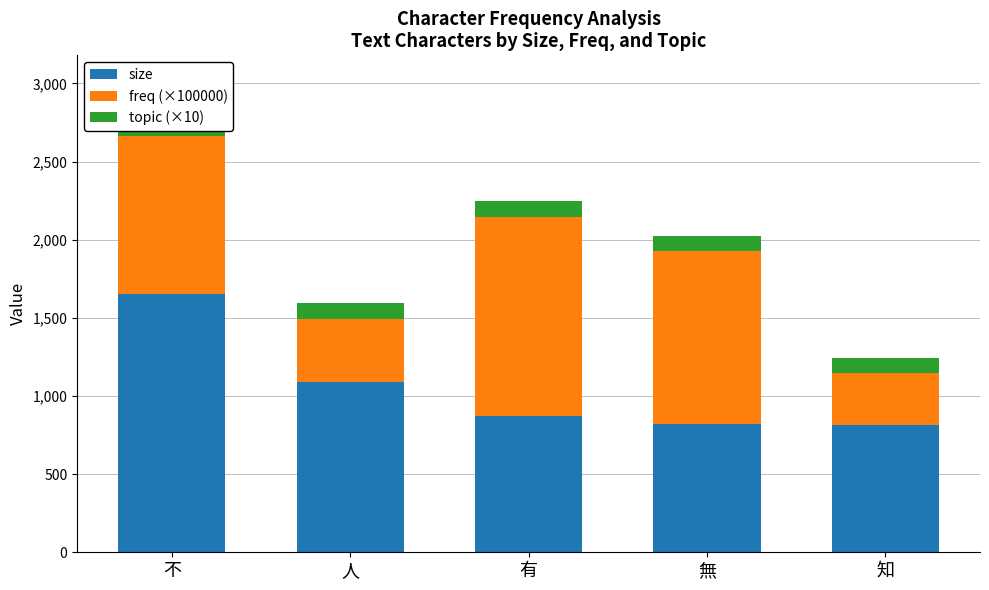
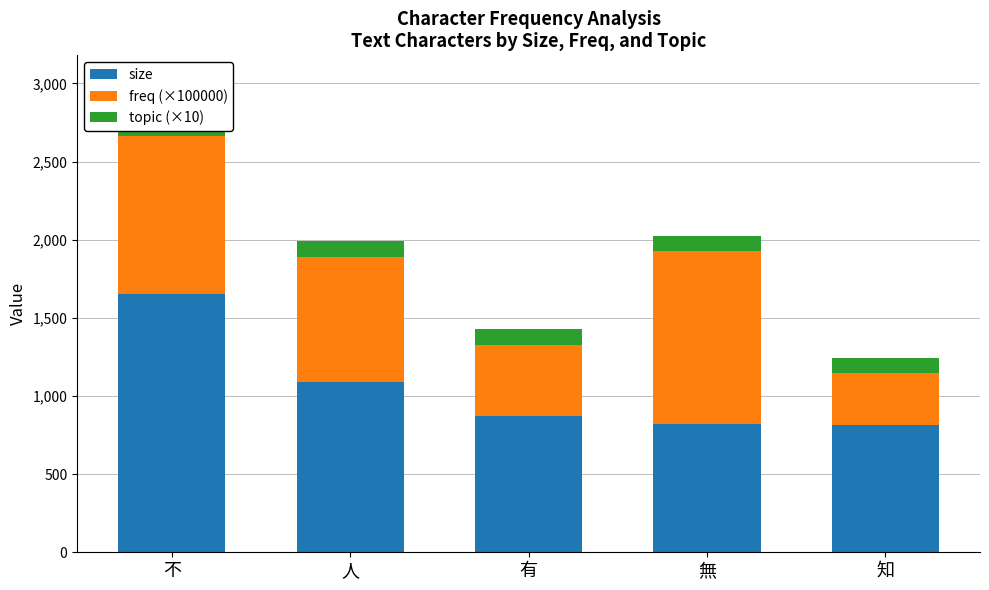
freq (×100000), 人: 410 -> 800
freq (×100000), 有: 1,280 -> 460
